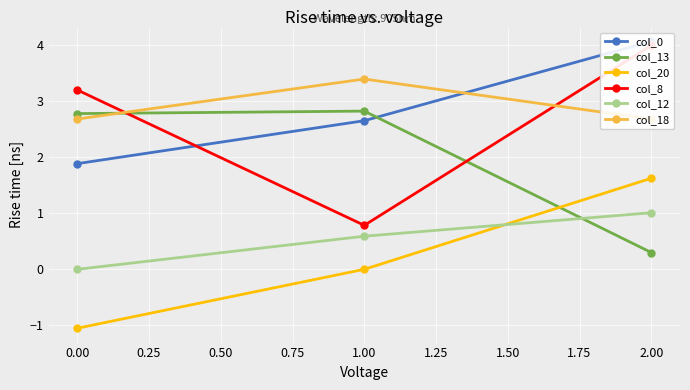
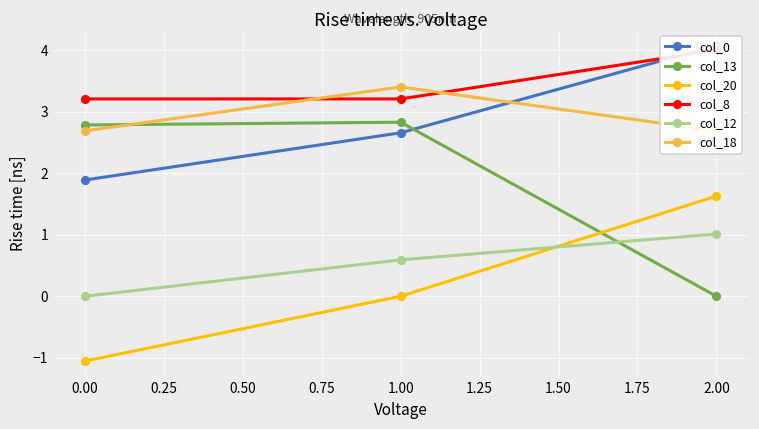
col_8, 1.00: 0.8 -> 3.2
col_13, 2.00: 0.3 -> 0.0
